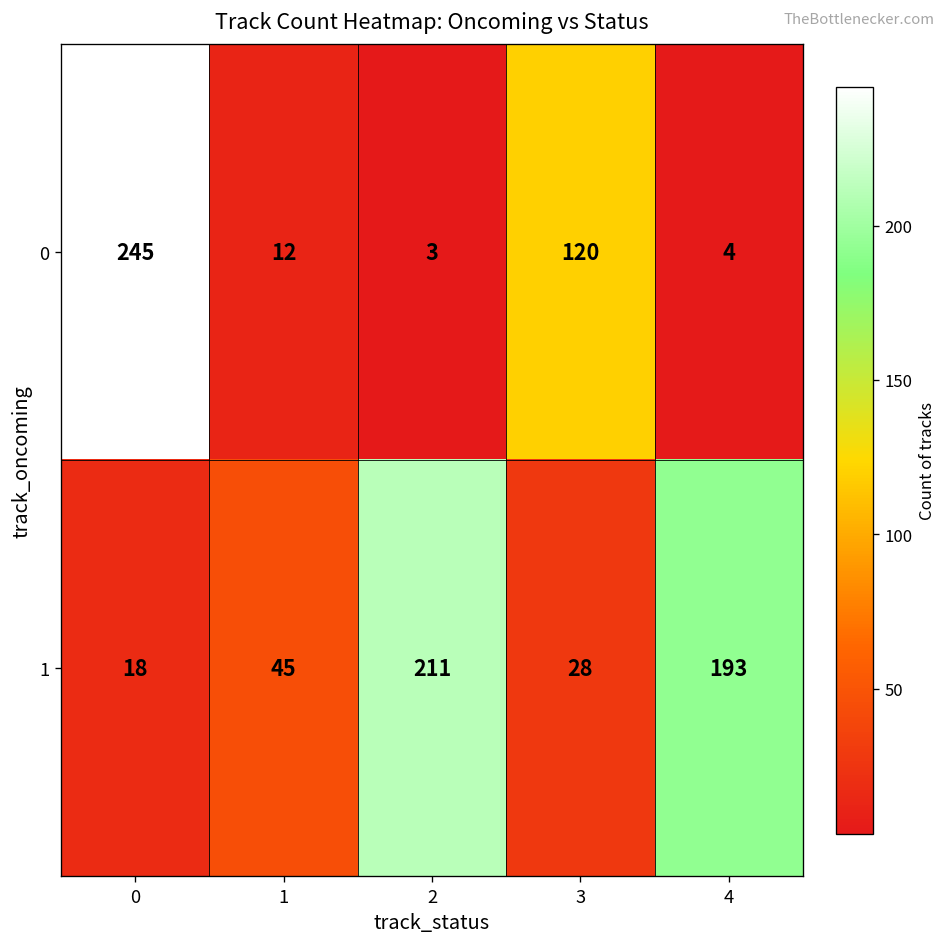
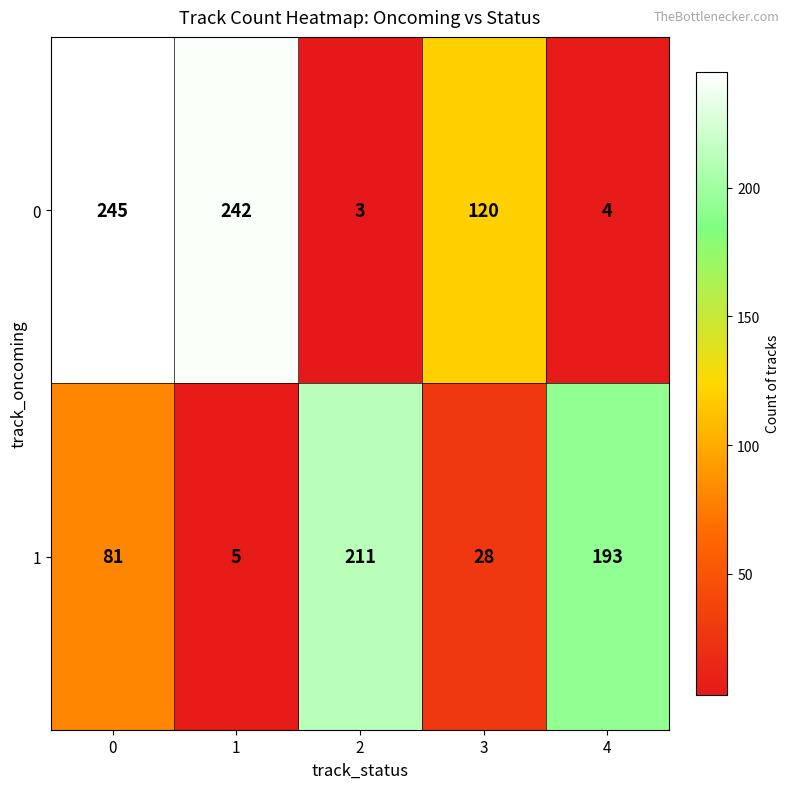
0, 1: 12 -> 242
1, 0: 18 -> 81
1, 1: 45 -> 5
